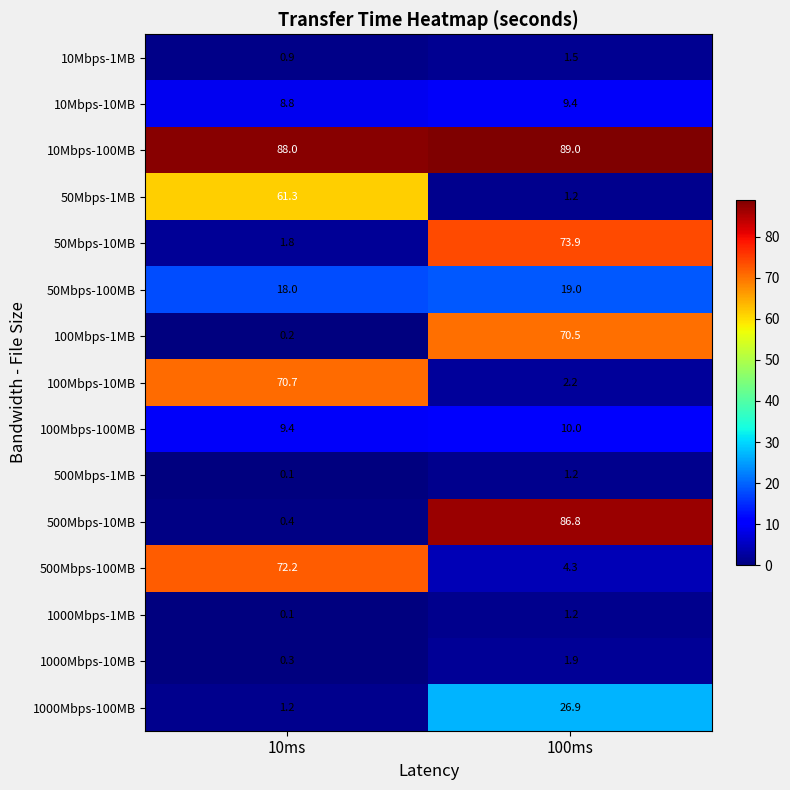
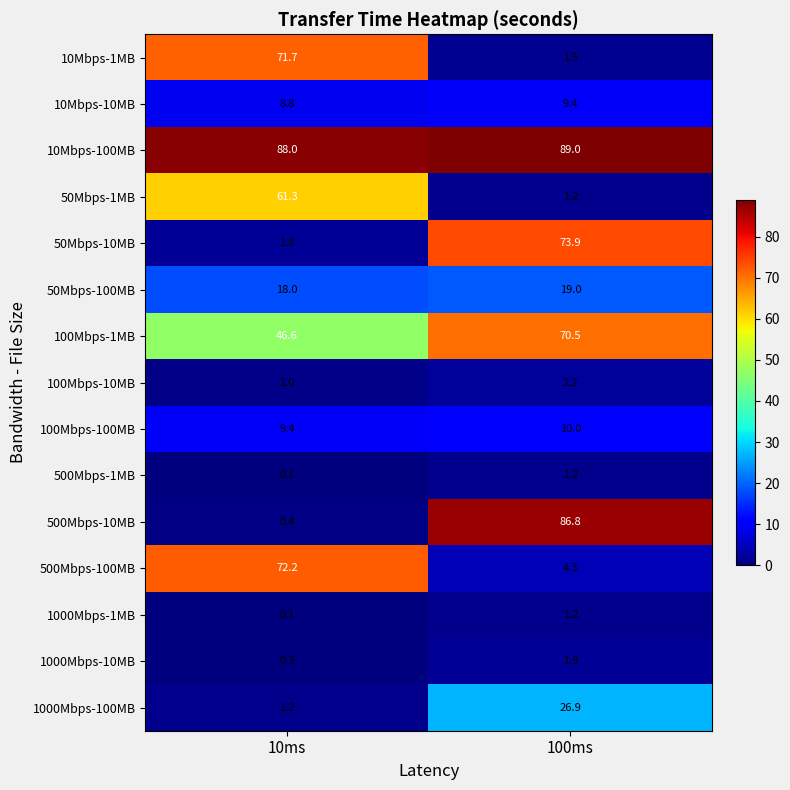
10Mbps-1MB, 10ms: 0.9 -> 71.7
100Mbps-1MB, 10ms: 0.2 -> 46.6
100Mbps-10MB, 10ms: 70.7 -> 1.0
